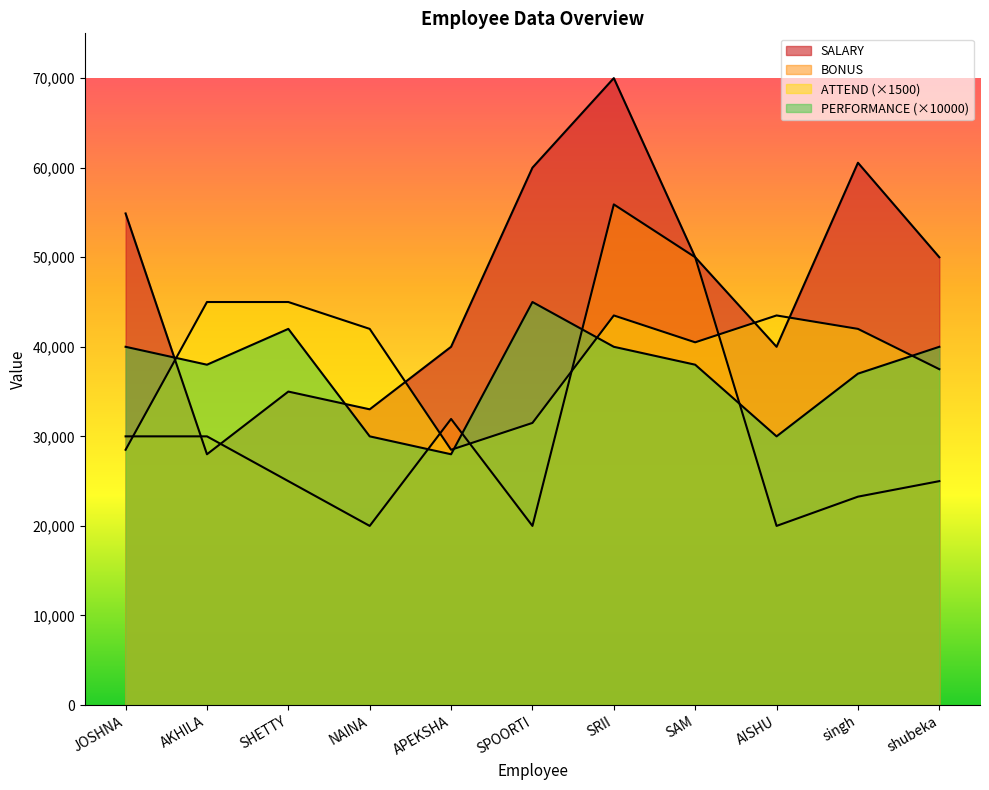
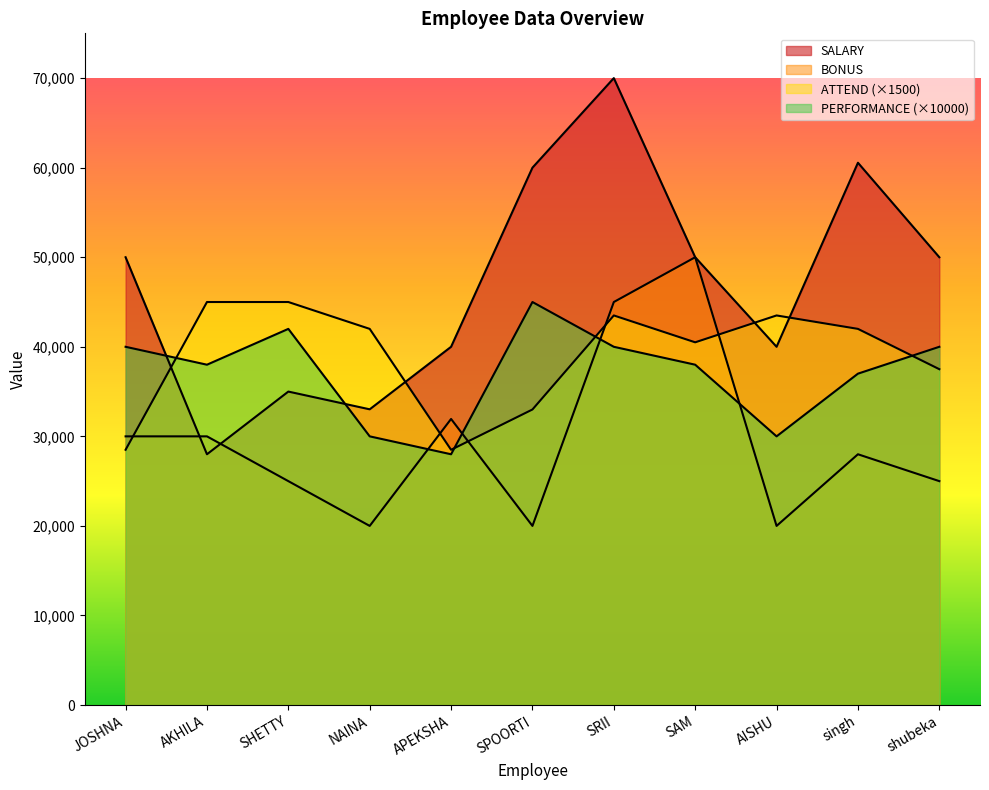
SALARY, JOSHNA: 55,000 -> 50,000
ATTEND (×1500), SPOORTI: 32,000 -> 33,000
BONUS, SRII: 56,000 -> 45,000
BONUS, singh: 23,000 -> 28,000
